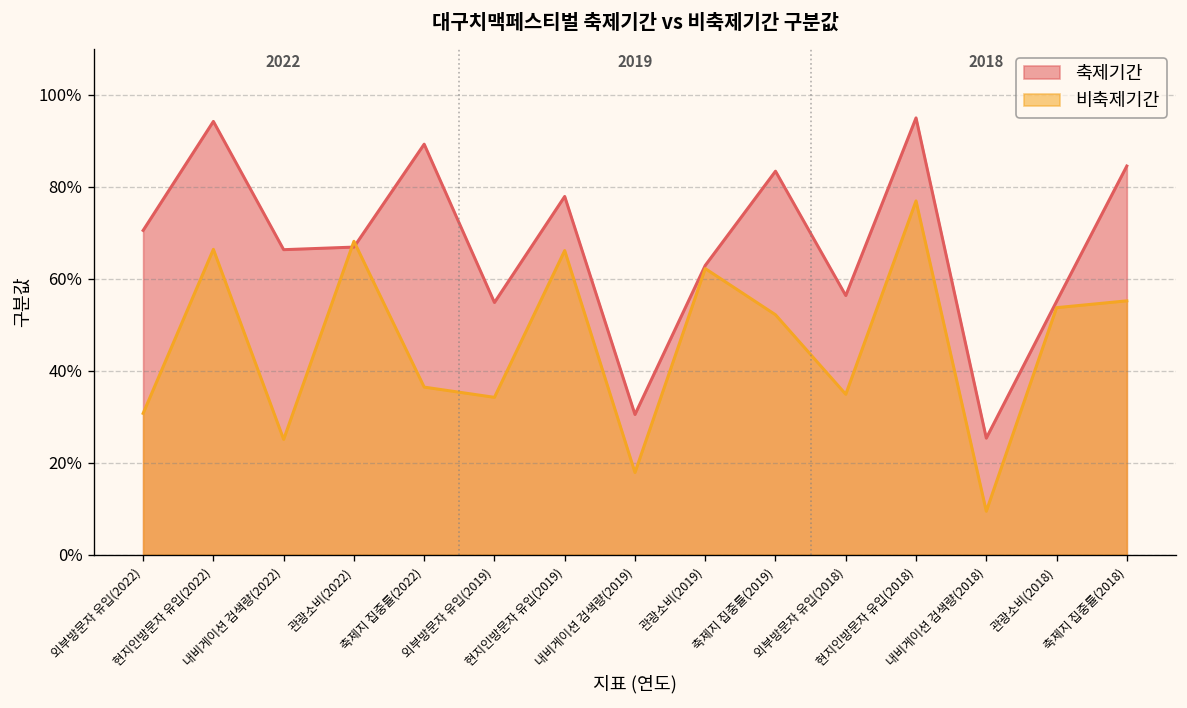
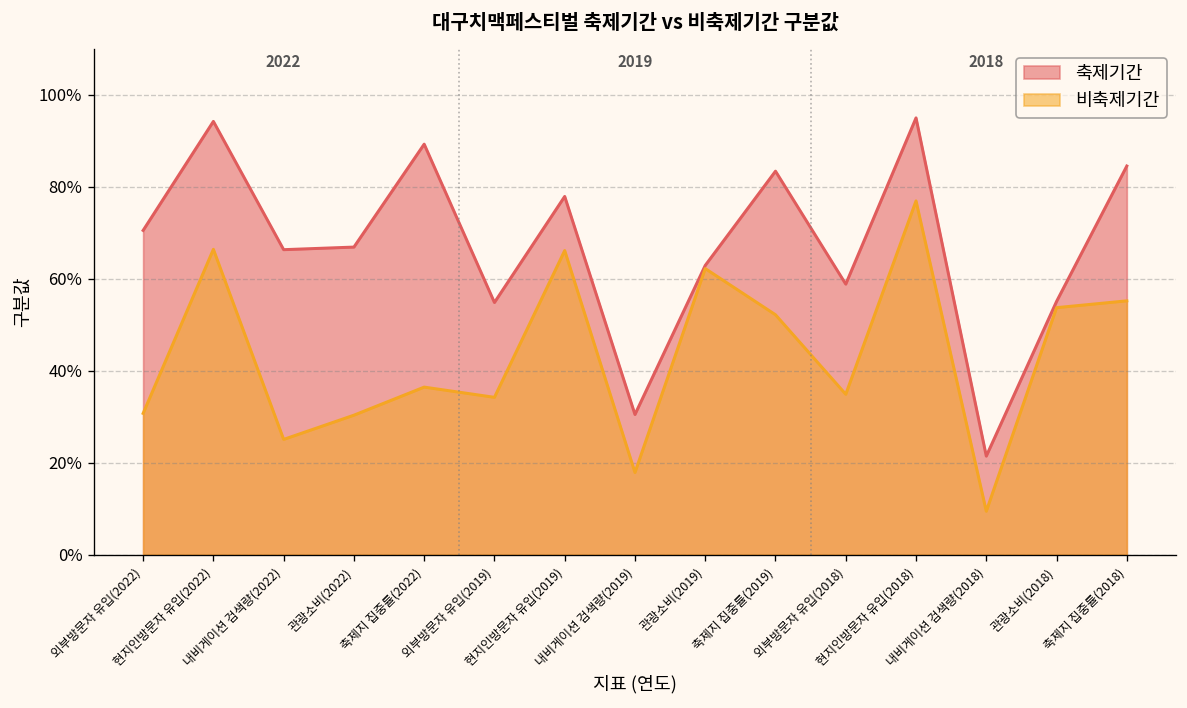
비축제기간, 관광소비(2022): 68% -> 30%
축제기간, 외부방문자 유입(2018): 56% -> 59%
축제기간, 내비게이션 검색량(2018): 25% -> 21%
